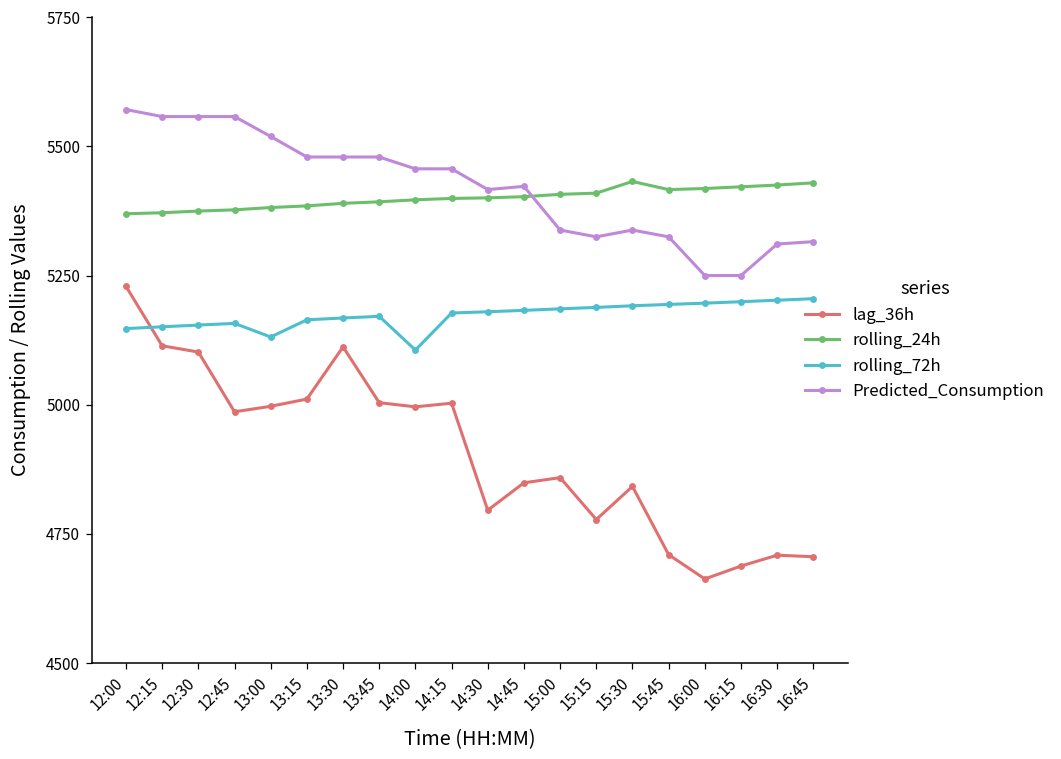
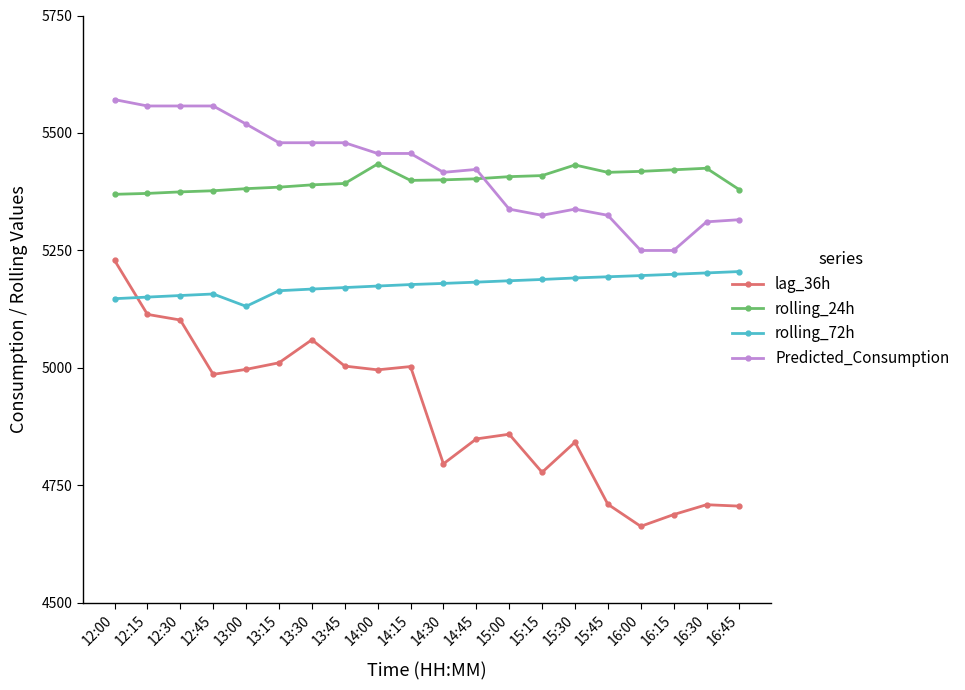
lag_36h, 13:30: 5110 -> 5060
rolling_24h, 14:00: 5400 -> 5430
rolling_72h, 14:00: 5110 -> 5170
rolling_24h, 16:45: 5430 -> 5380
